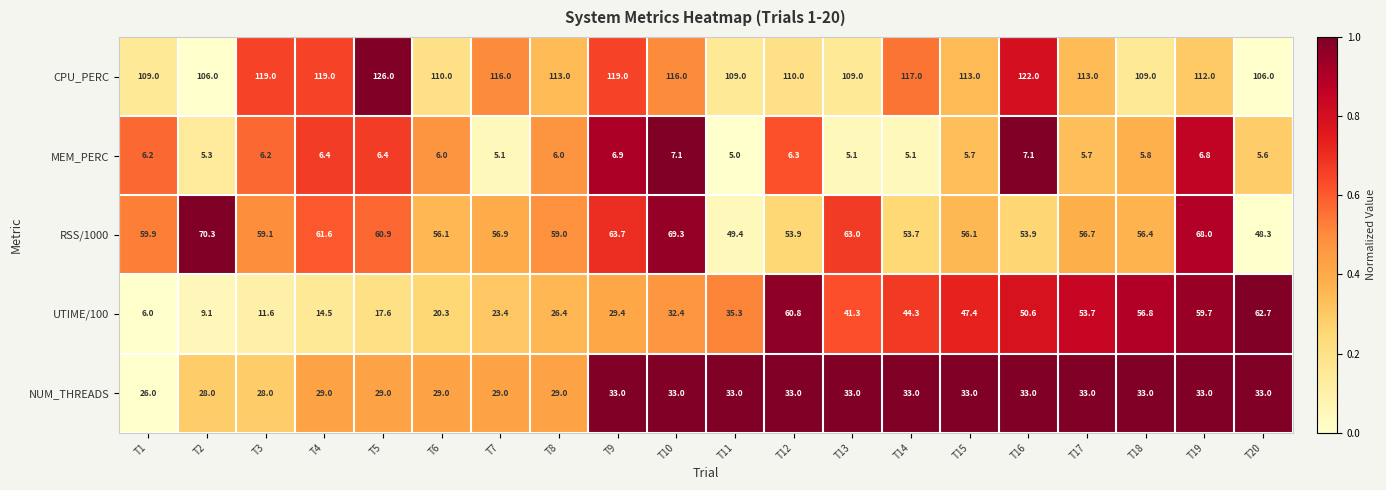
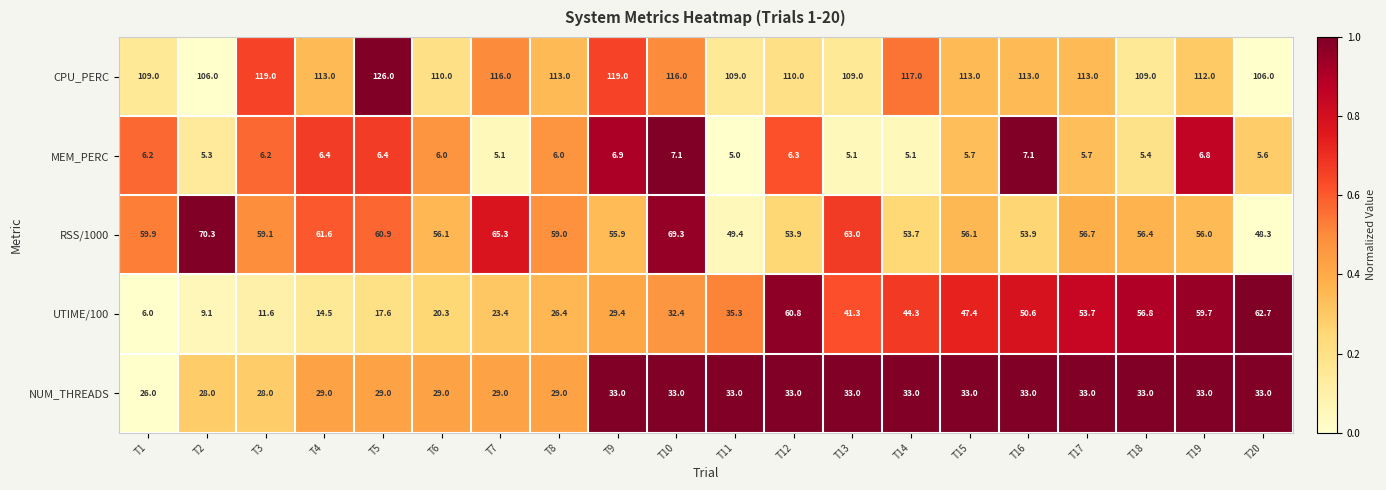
CPU_PERC, T4: 119.0 -> 113.0
CPU_PERC, T16: 122.0 -> 113.0
MEM_PERC, T18: 5.8 -> 5.4
RSS/1000, T7: 56.9 -> 65.3
RSS/1000, T9: 63.7 -> 55.9
RSS/1000, T19: 68.0 -> 56.0
